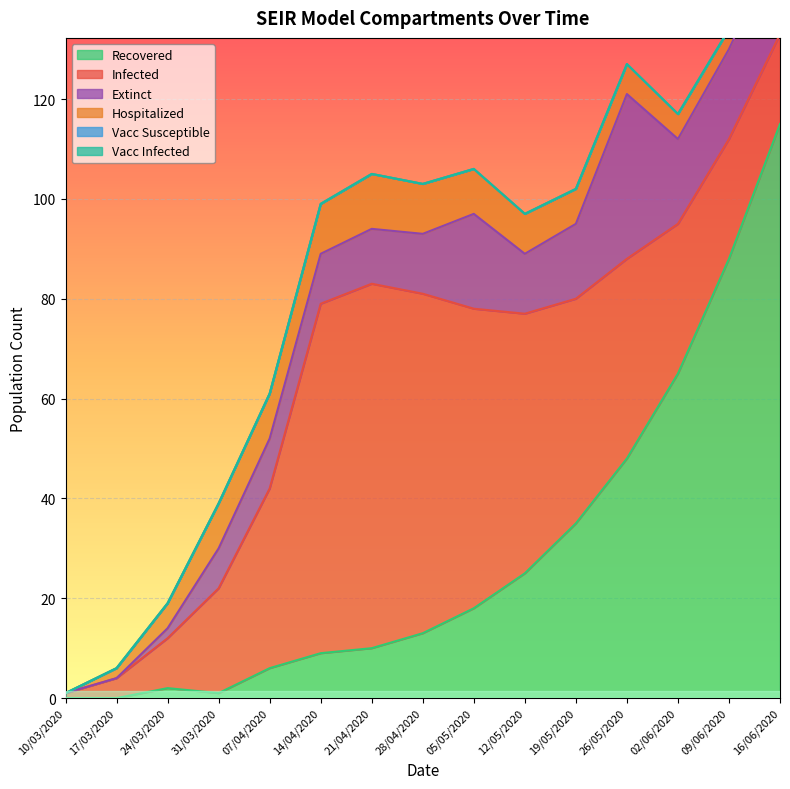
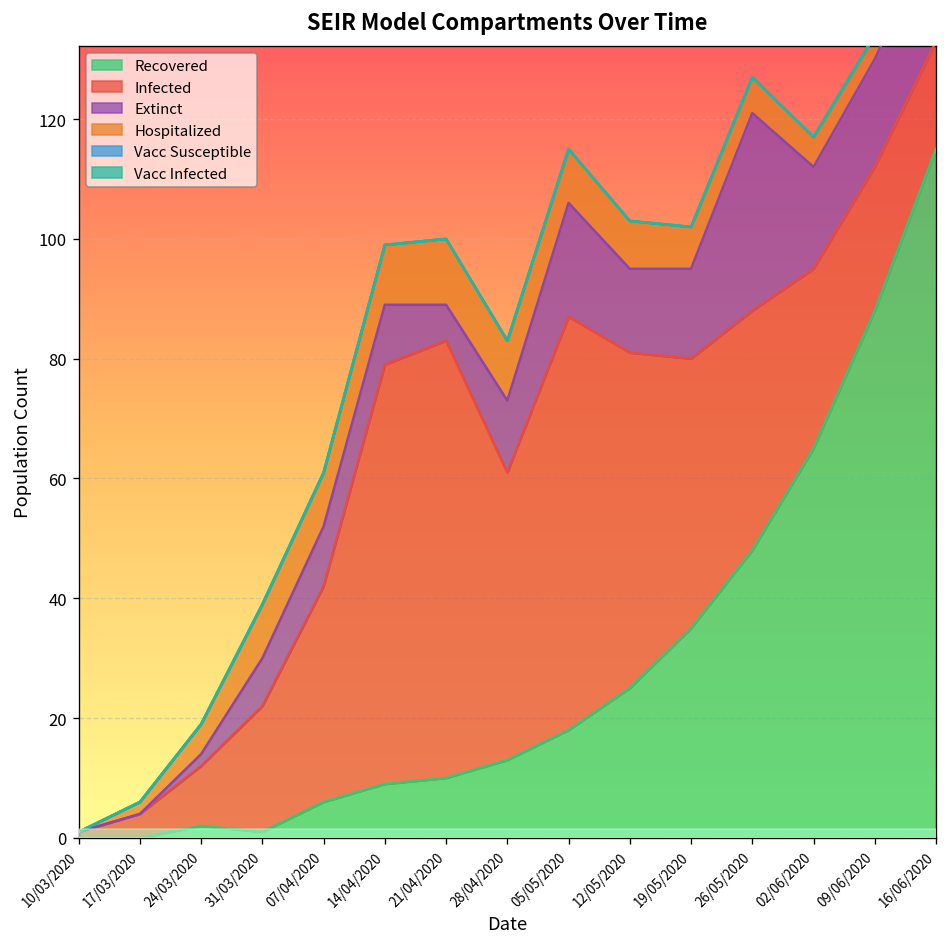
Extinct, 21/04/2020: 11 -> 6
Infected, 28/04/2020: 68 -> 48
Infected, 05/05/2020: 60 -> 69
Infected, 12/05/2020: 52 -> 56
Extinct, 12/05/2020: 12 -> 14
